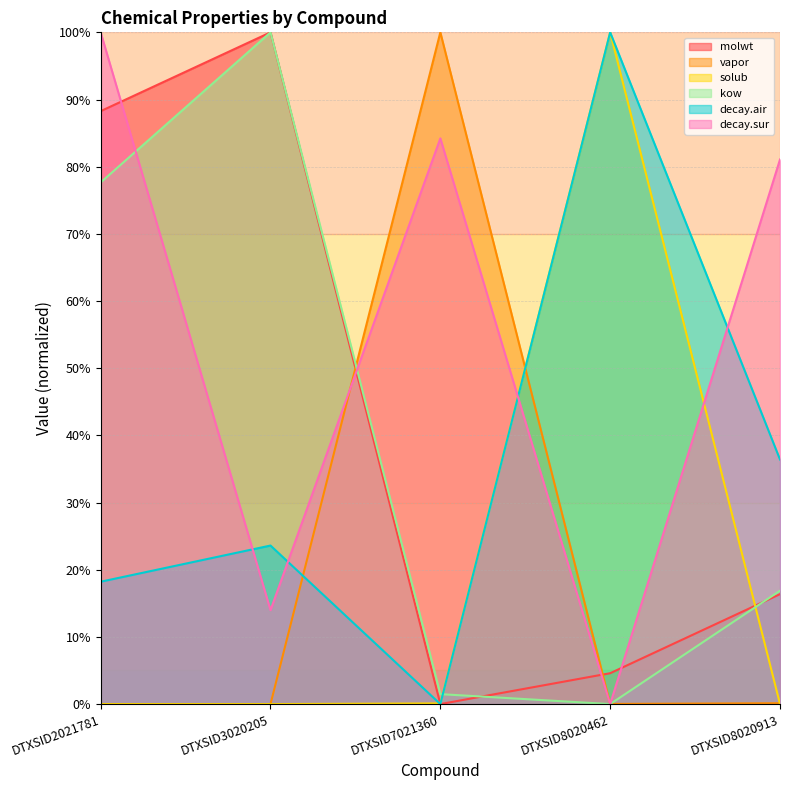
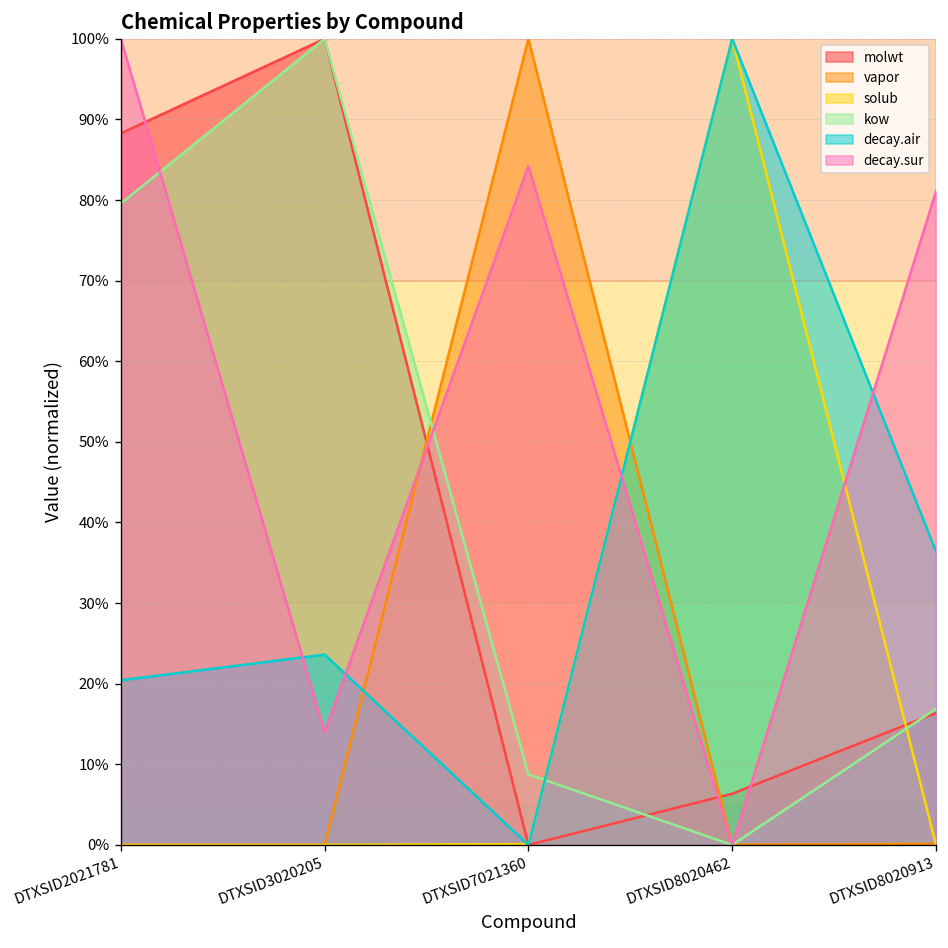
kow, DTXSID2021781: 78% -> 80%
decay.air, DTXSID2021781: 18% -> 20%
kow, DTXSID7021360: 1% -> 9%
molwt, DTXSID8020462: 5% -> 6%
